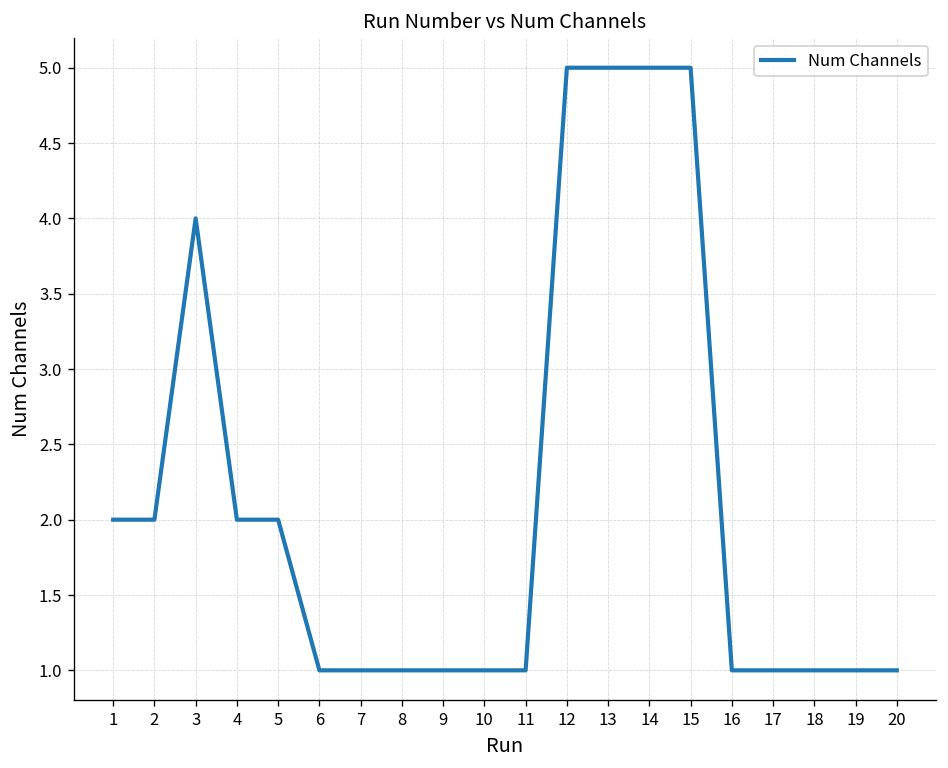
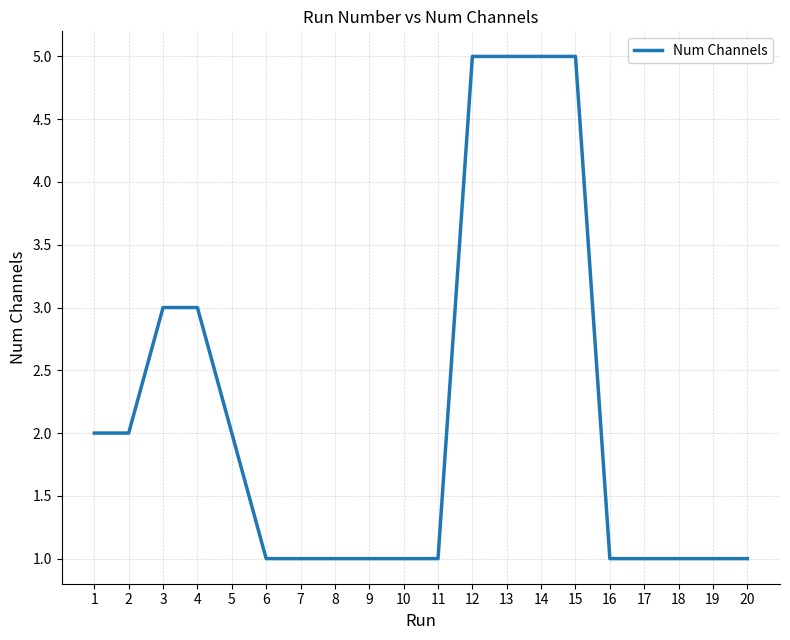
3: 4 -> 3
4: 2 -> 3
